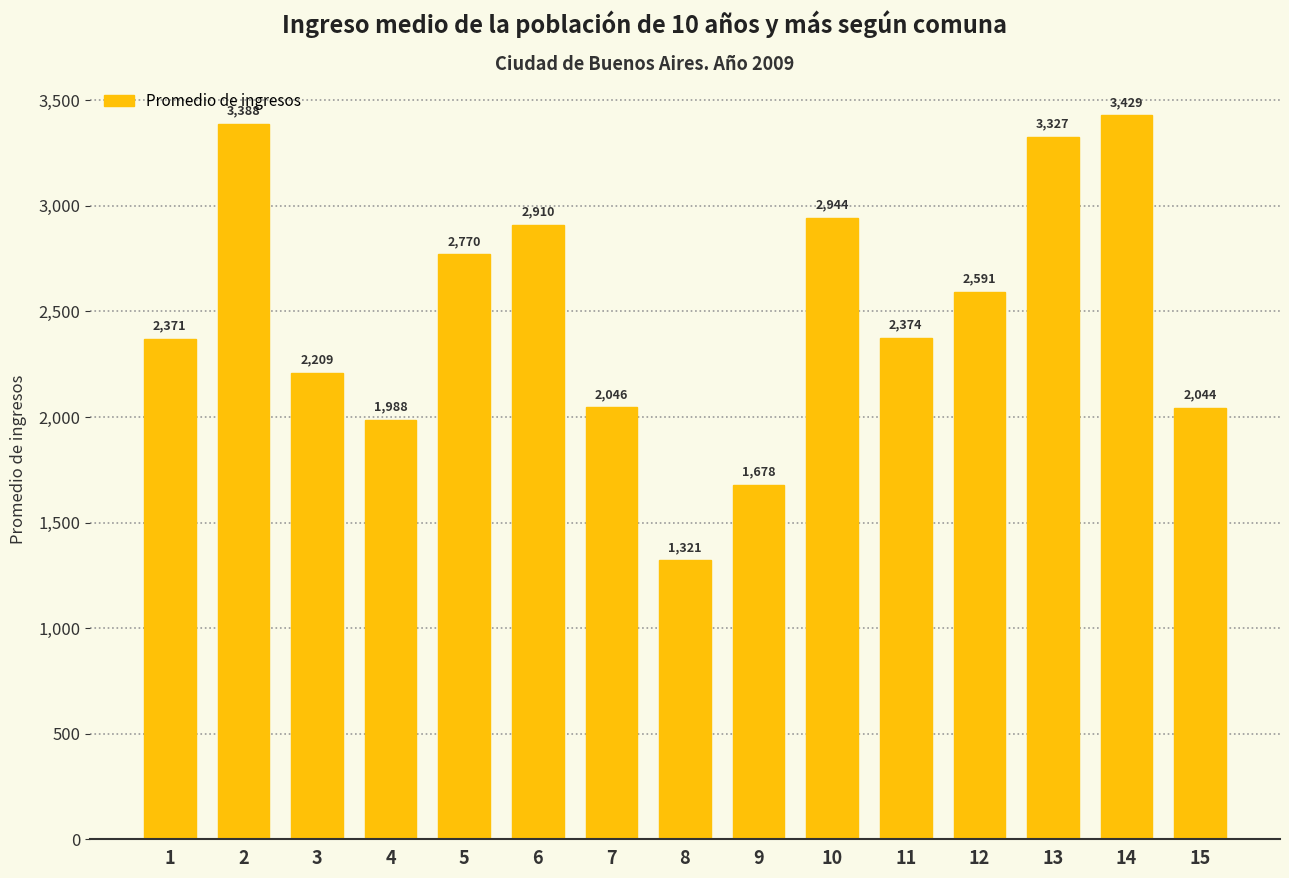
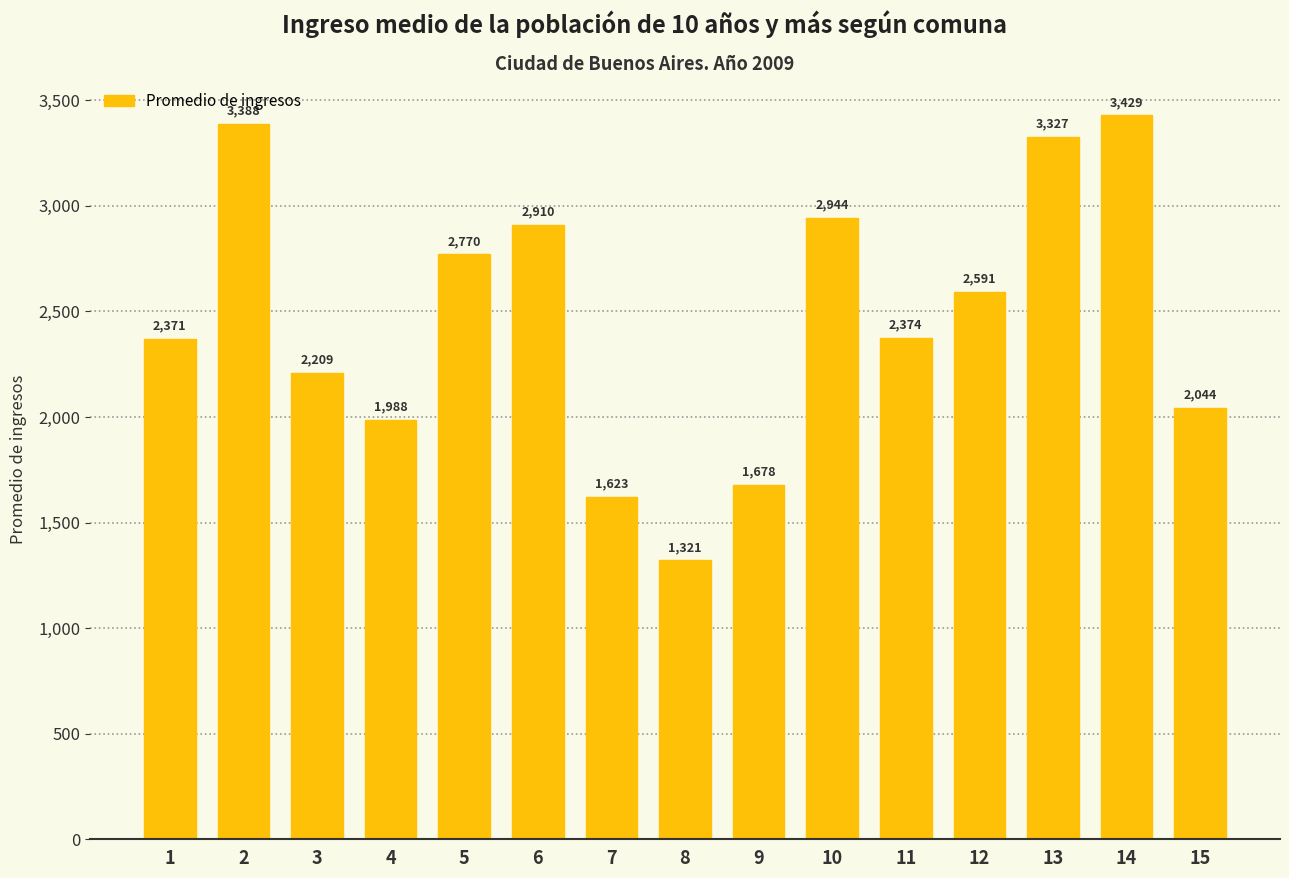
7: 2,046 -> 1,623
